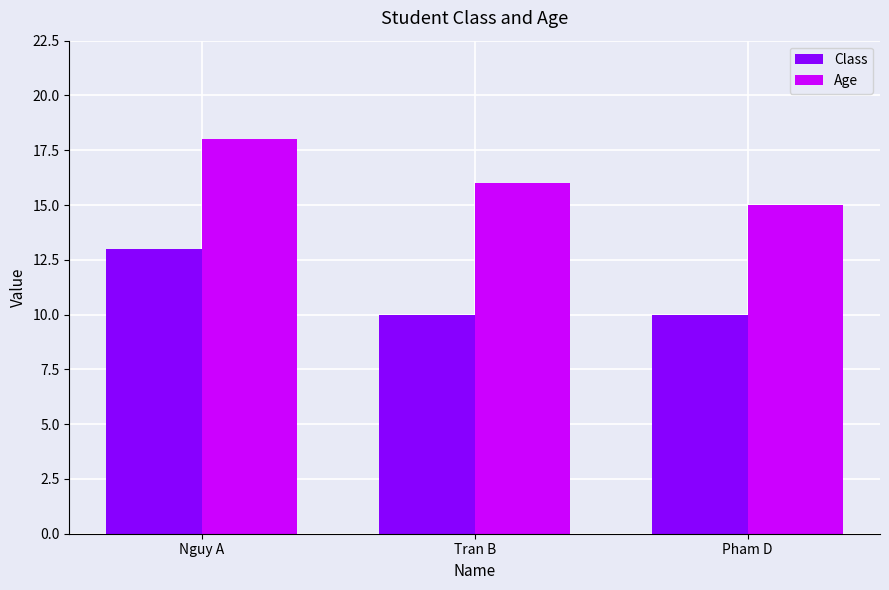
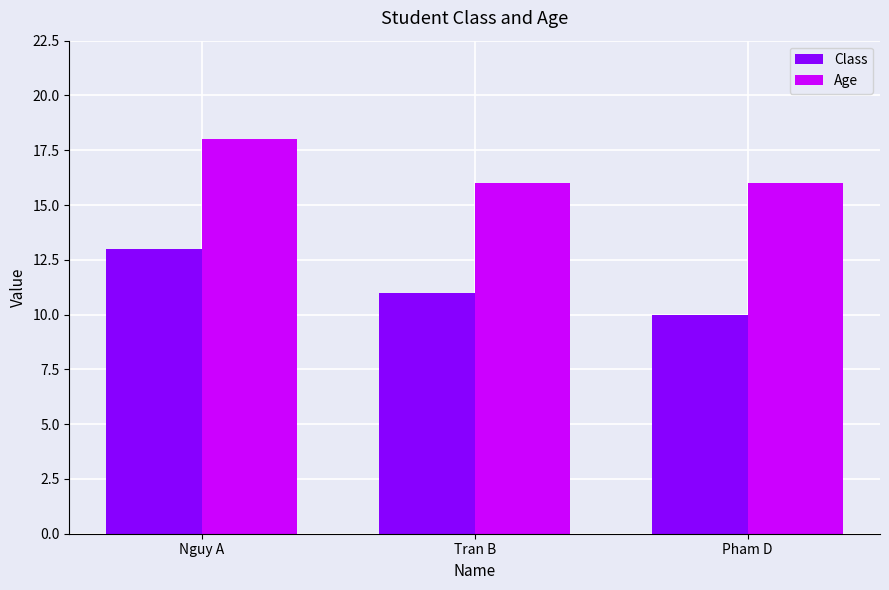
Class, Tran B: 10 -> 11
Age, Pham D: 15 -> 16
